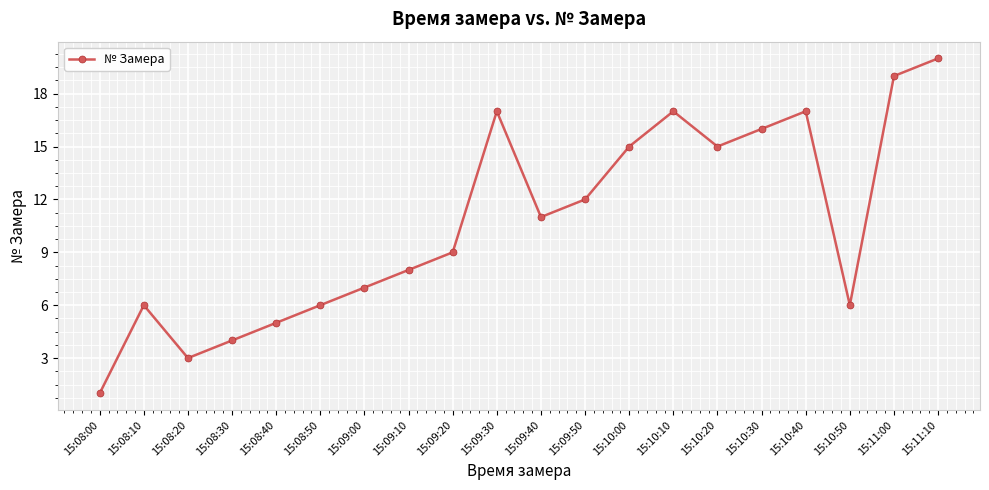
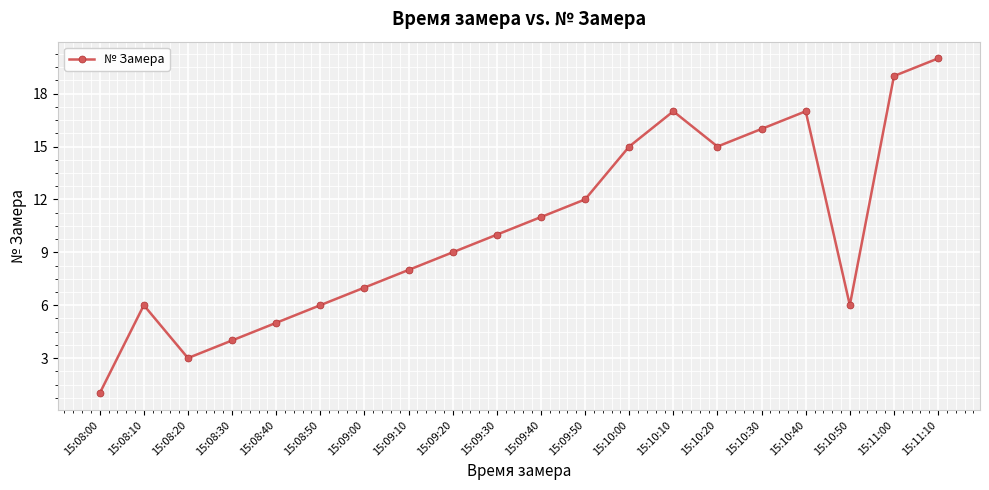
15:09:30: 17 -> 10
